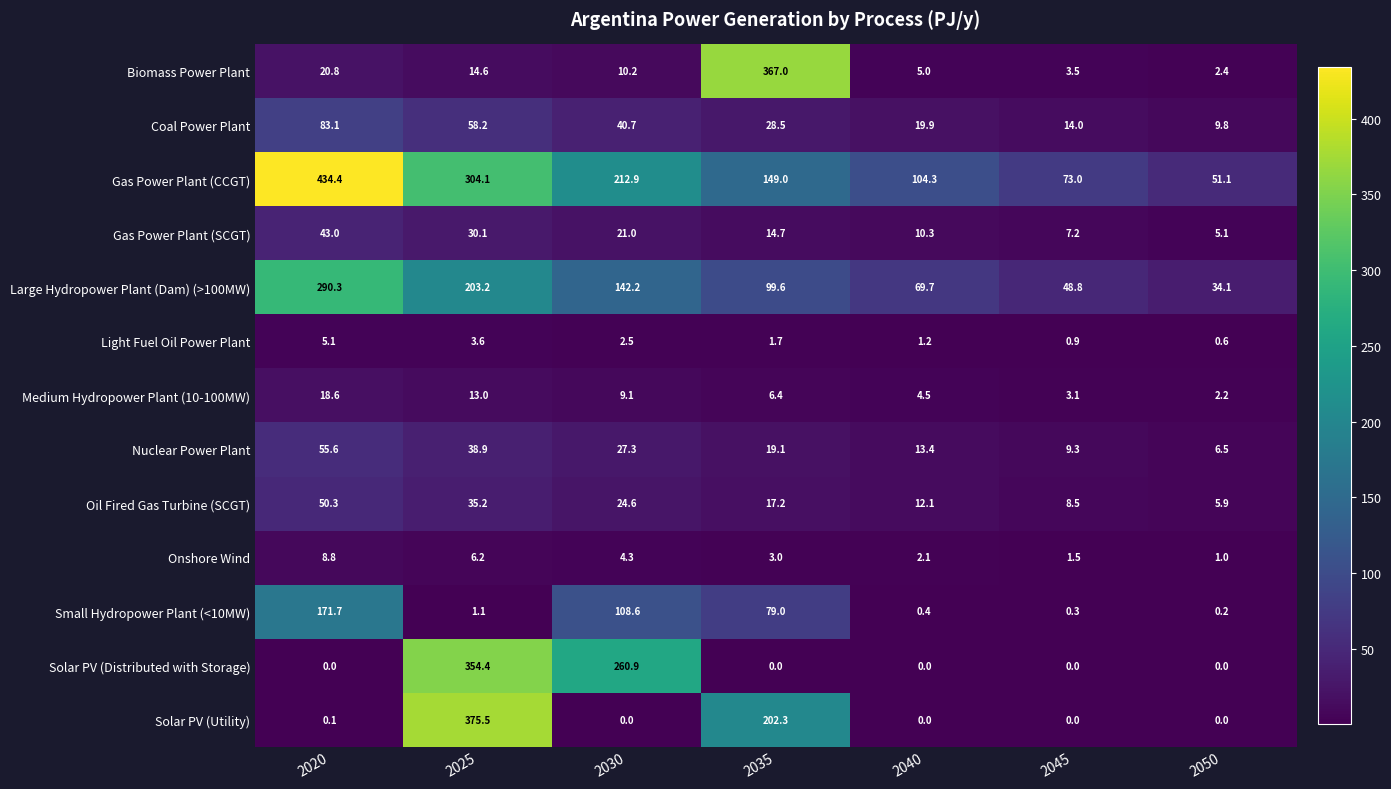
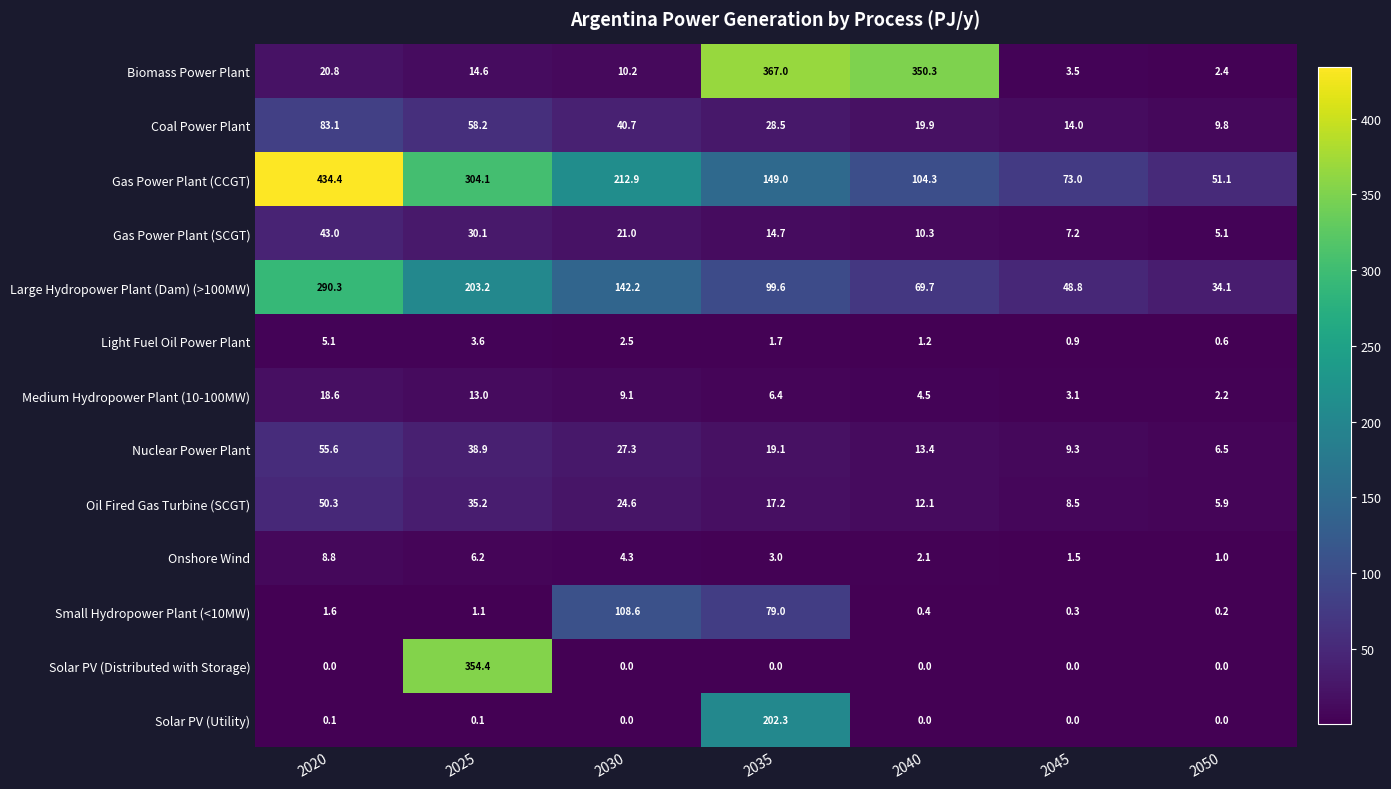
Biomass Power Plant, 2040: 5.0 -> 350.3
Small Hydropower Plant (<10MW), 2020: 171.7 -> 1.6
Solar PV (Distributed with Storage), 2030: 260.9 -> 0.0
Solar PV (Utility), 2025: 375.5 -> 0.1
